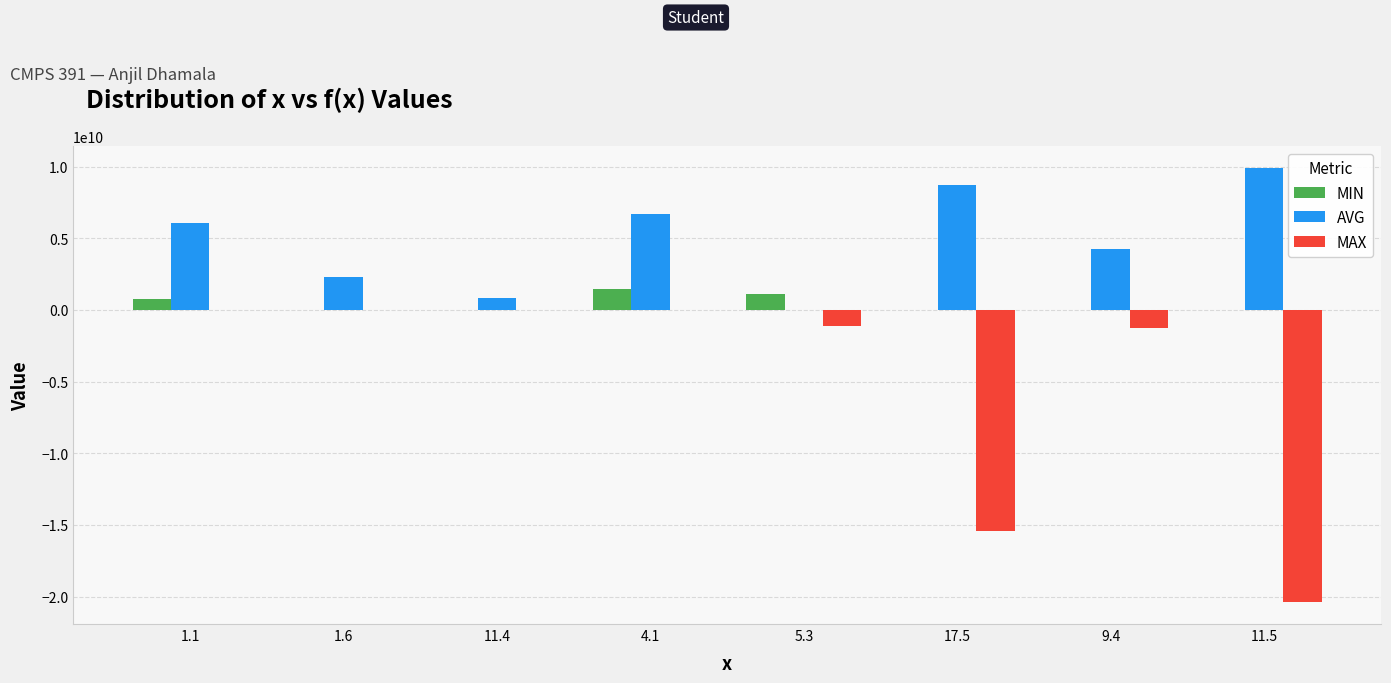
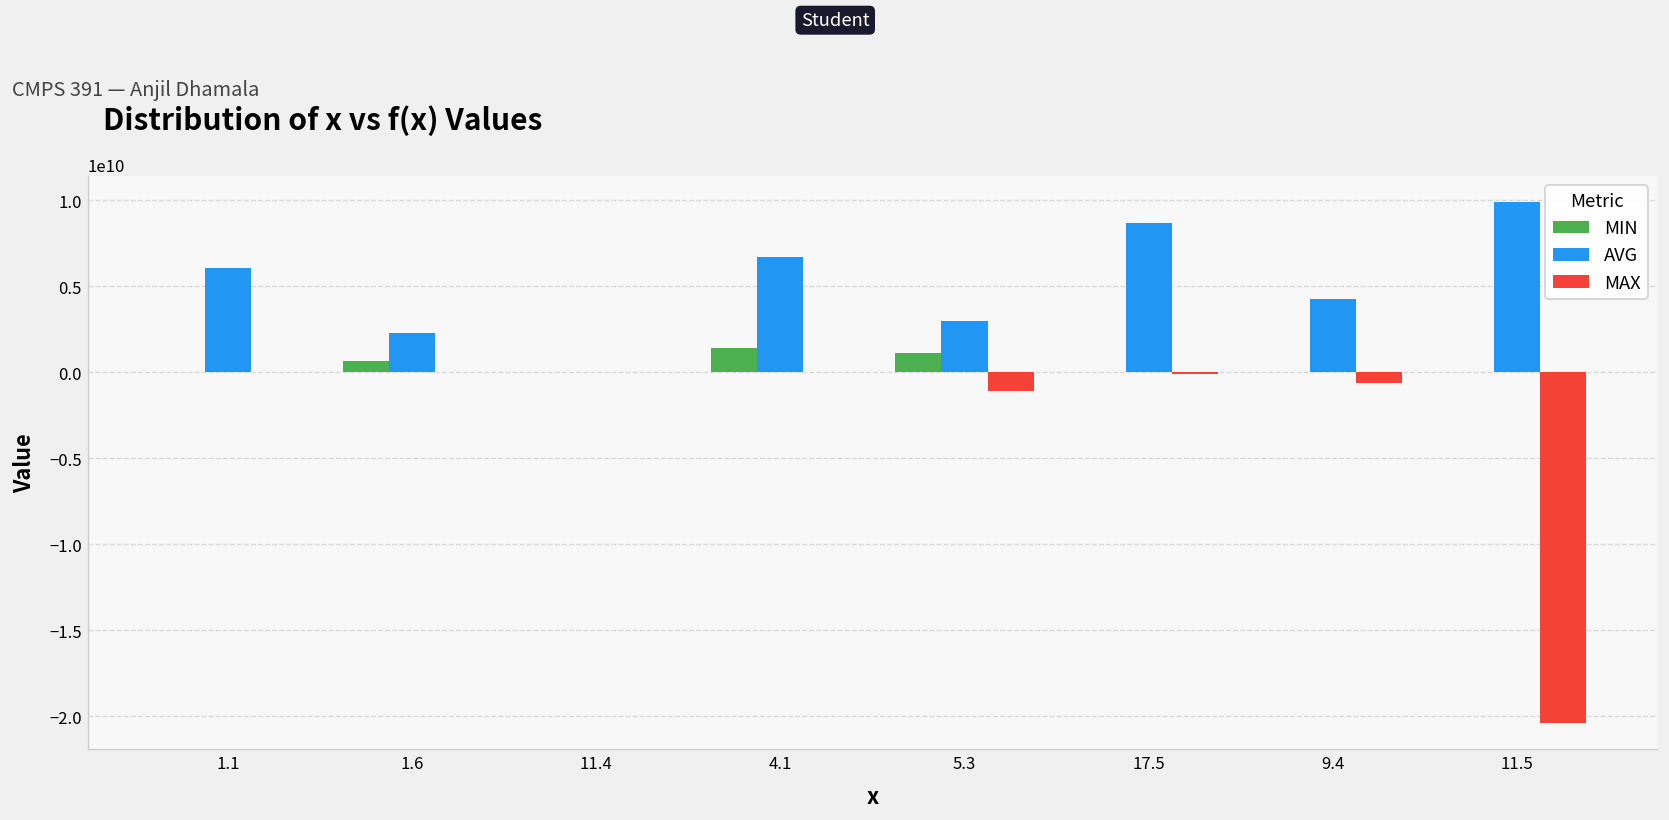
MIN, 1.1: 800000000 -> 0
MIN, 1.6: 0 -> 600000000
AVG, 11.4: 800000000 -> 0
AVG, 5.3: 0 -> 3000000000
MAX, 17.5: -15400000000 -> -100000000
MAX, 9.4: -1200000000 -> -600000000
